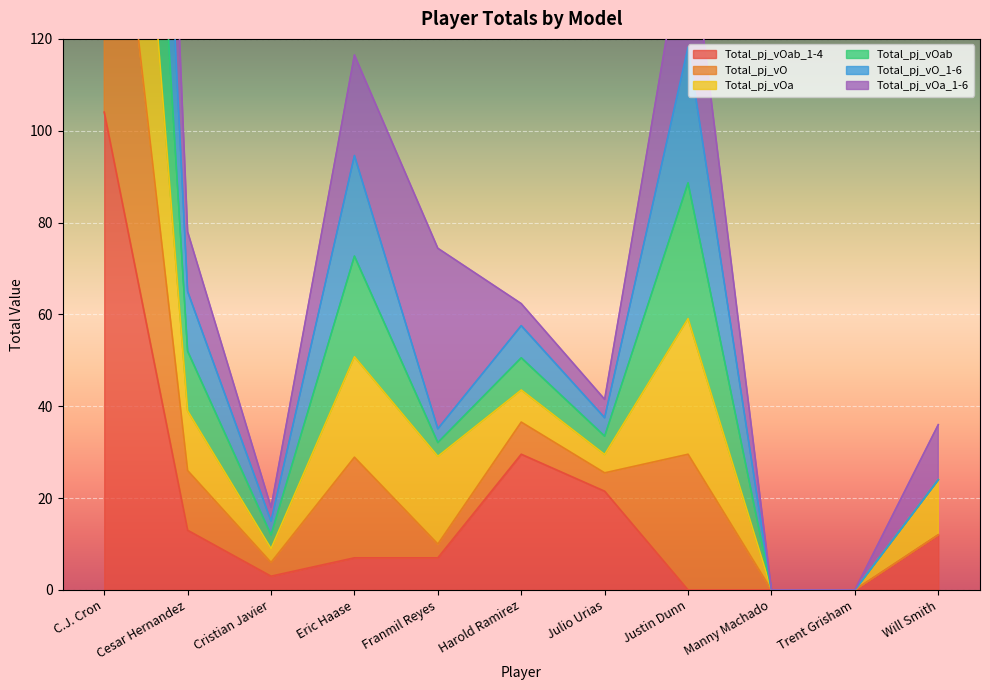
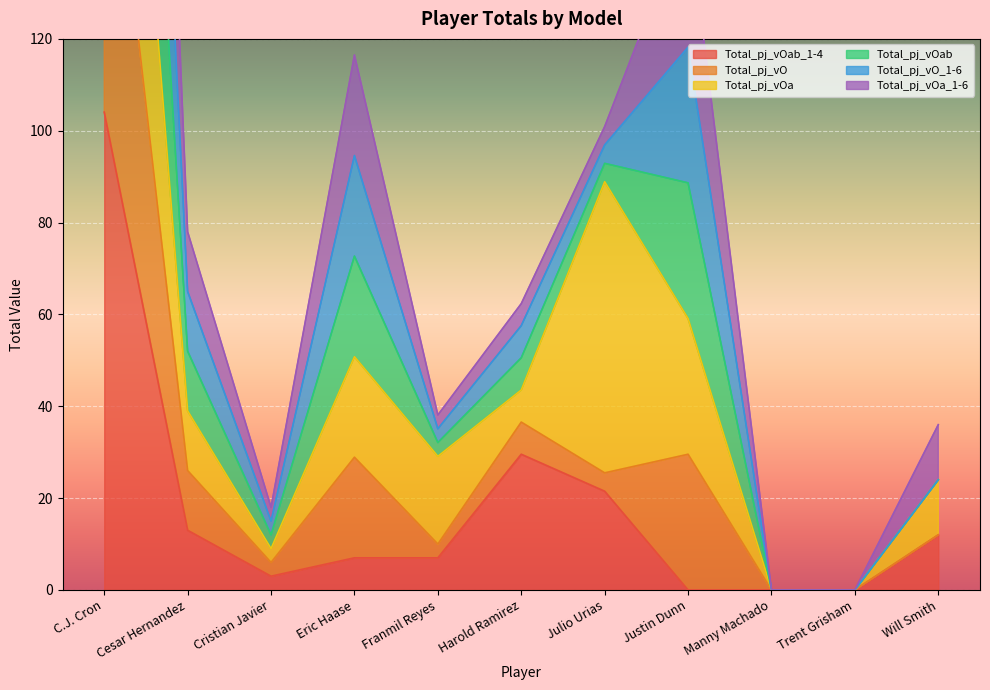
Total_pj_vOa_1-6, Franmil Reyes: 39 -> 3
Total_pj_vOa, Julio Urias: 4 -> 63
